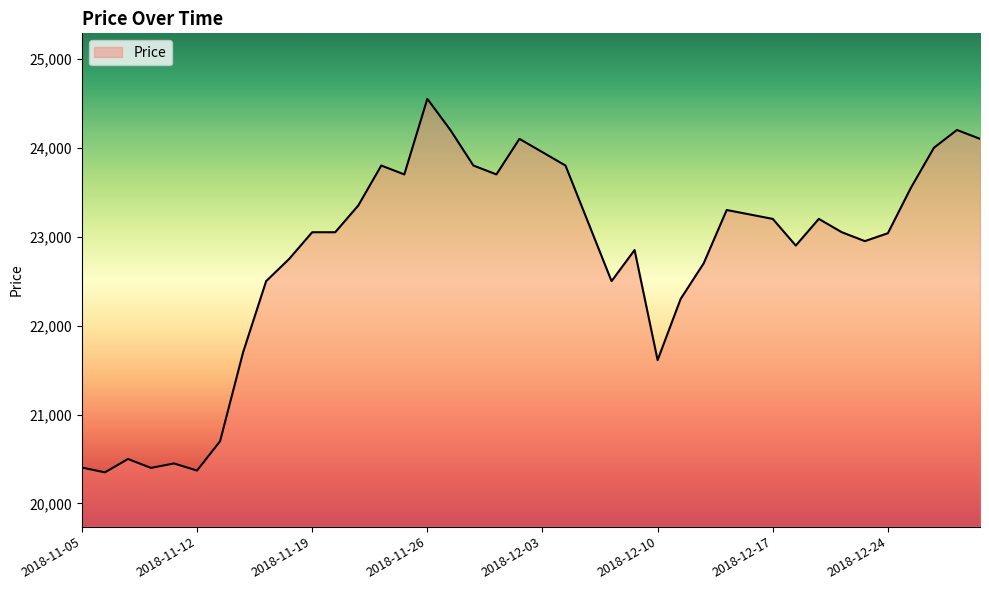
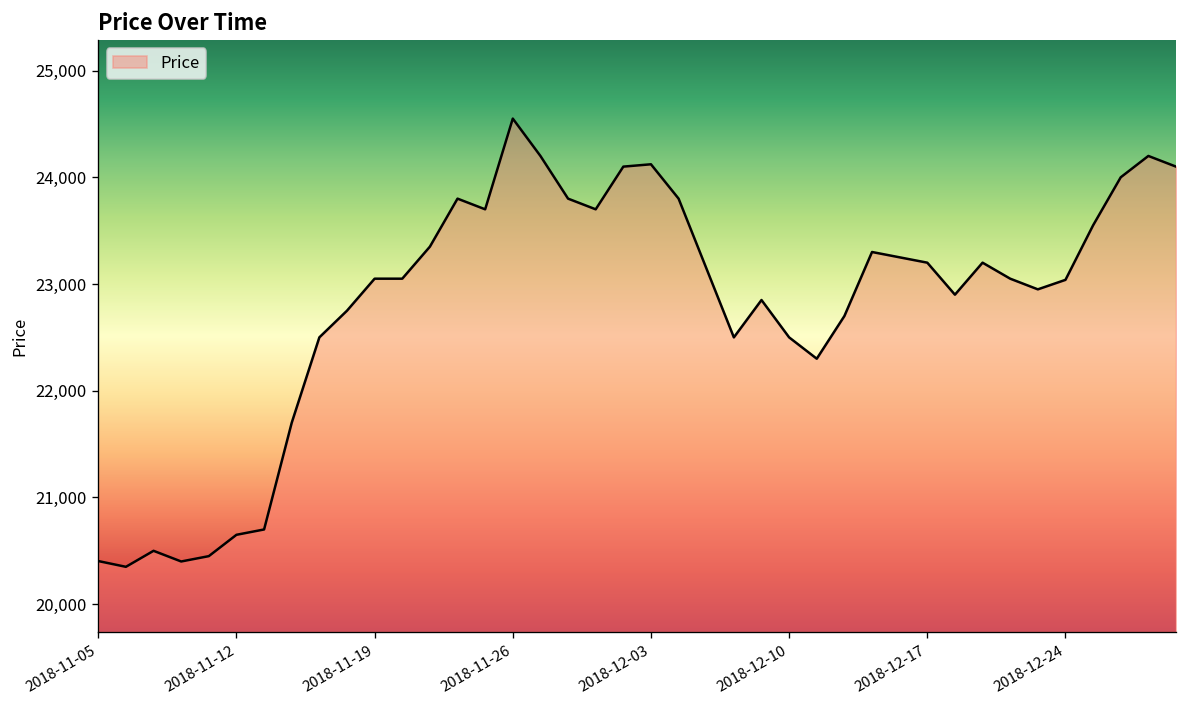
2018-11-12: 20,400 -> 20,700
2018-12-03: 24,000 -> 24,100
2018-12-10: 21,600 -> 22,500
